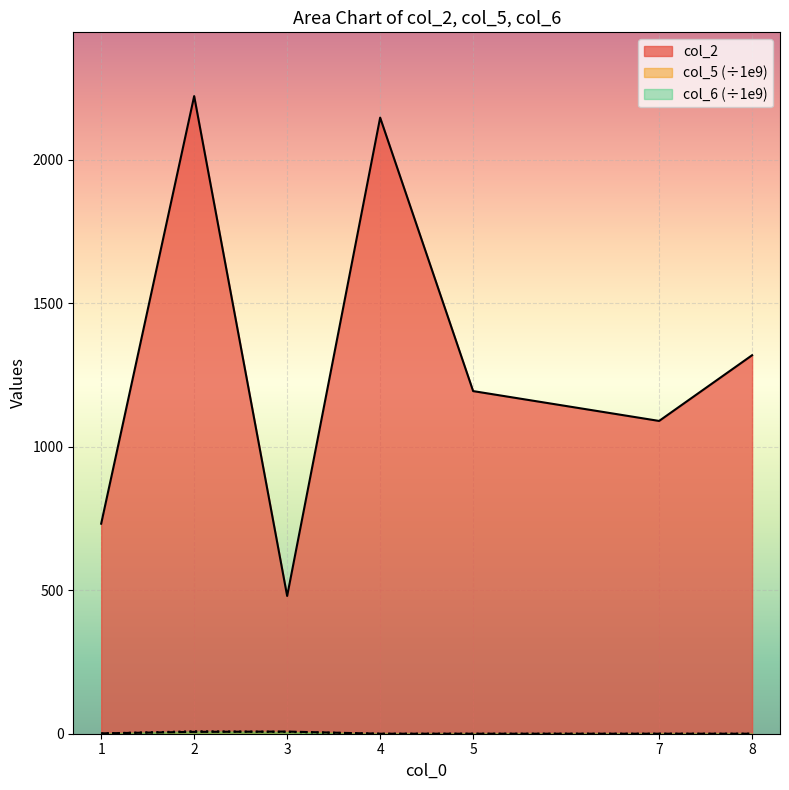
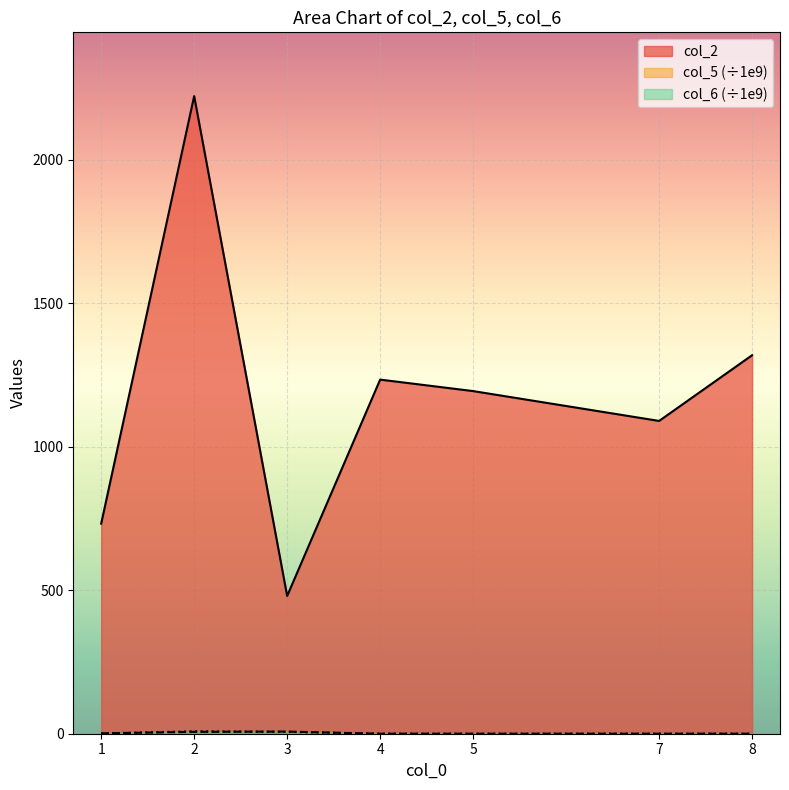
col_2, 4: 2150 -> 1230
